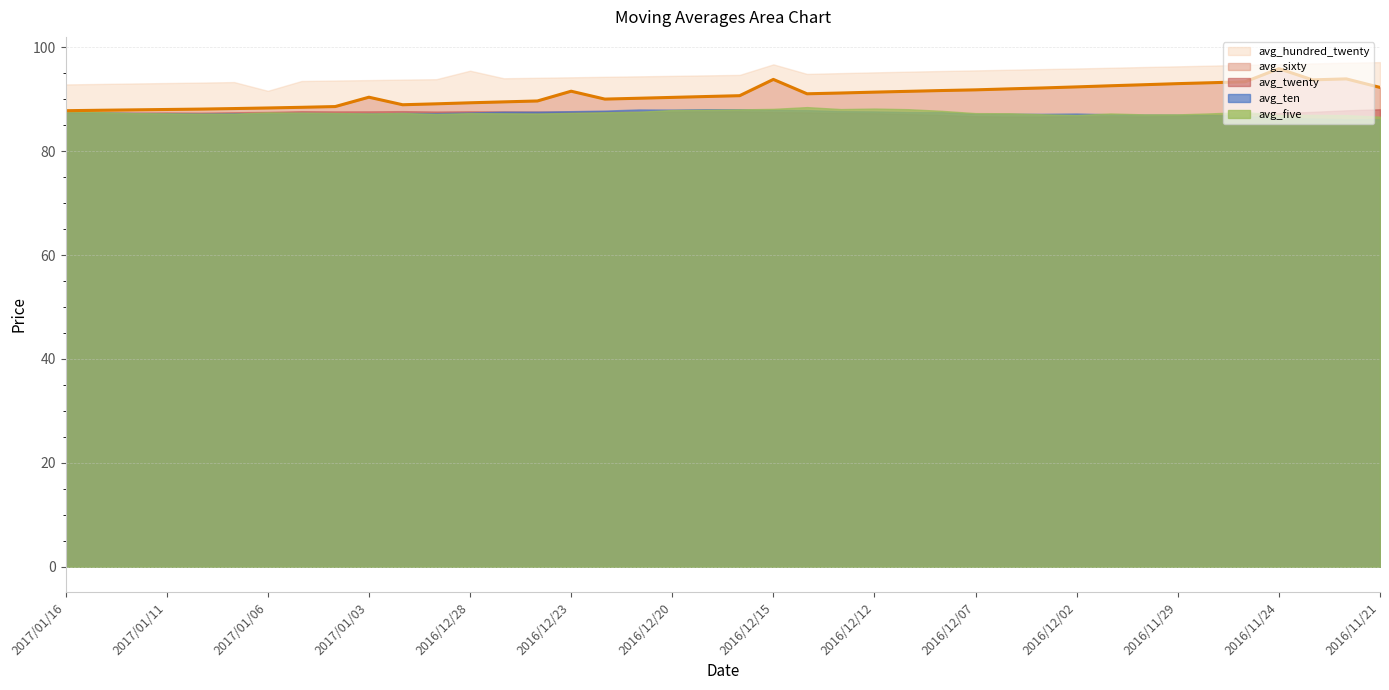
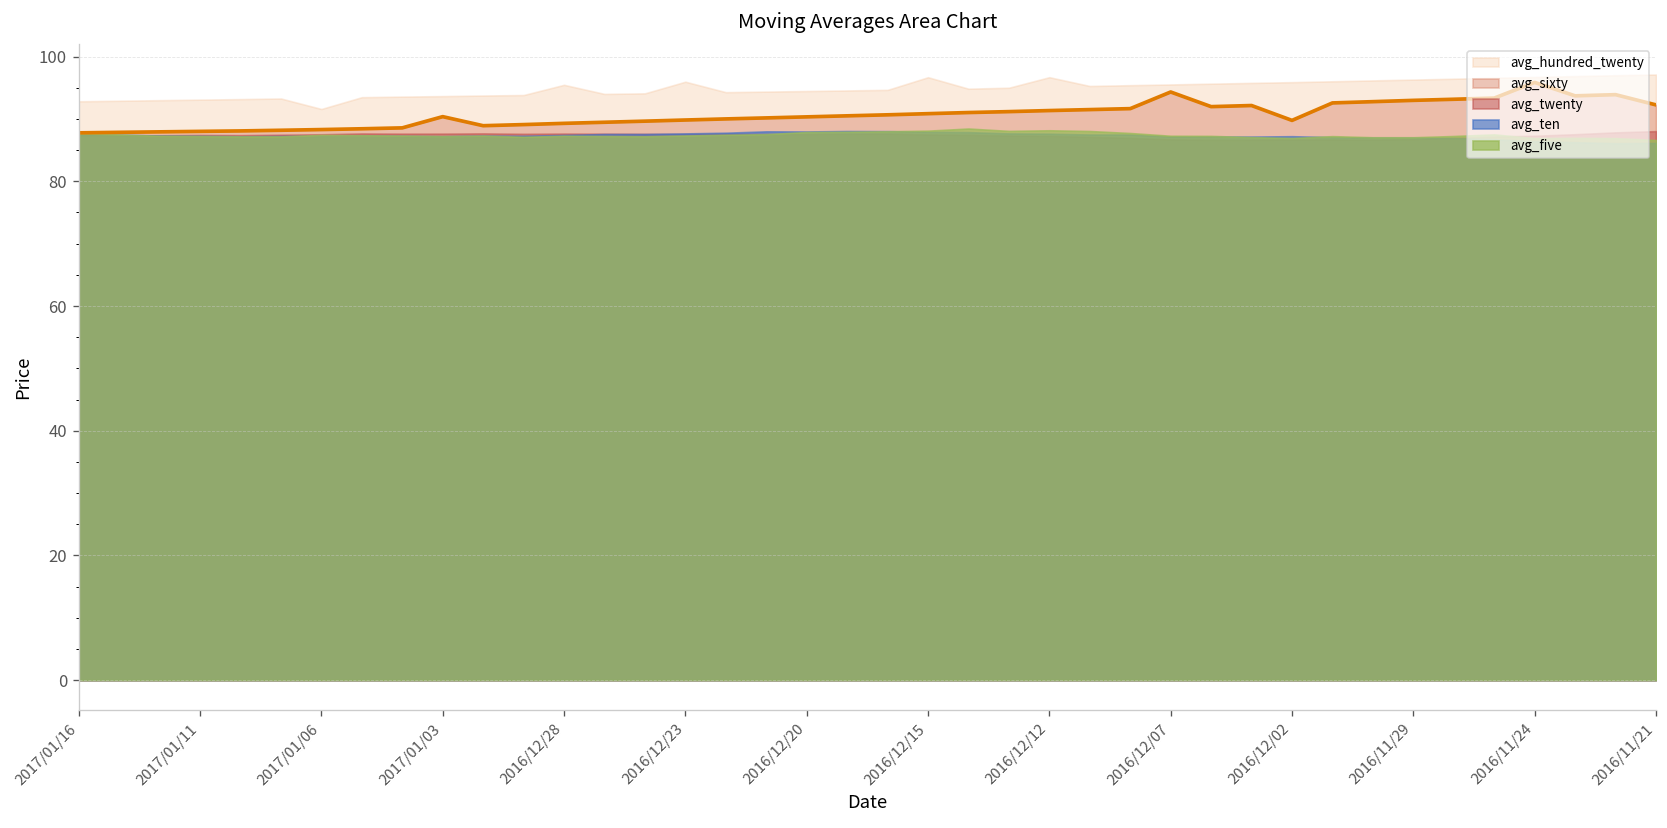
avg_hundred_twenty, 2016/12/23: 94 -> 96
avg_sixty, 2016/12/23: 92 -> 90
avg_sixty, 2016/12/15: 94 -> 91
avg_hundred_twenty, 2016/12/12: 95 -> 97
avg_sixty, 2016/12/07: 92 -> 94
avg_sixty, 2016/12/02: 92 -> 90
